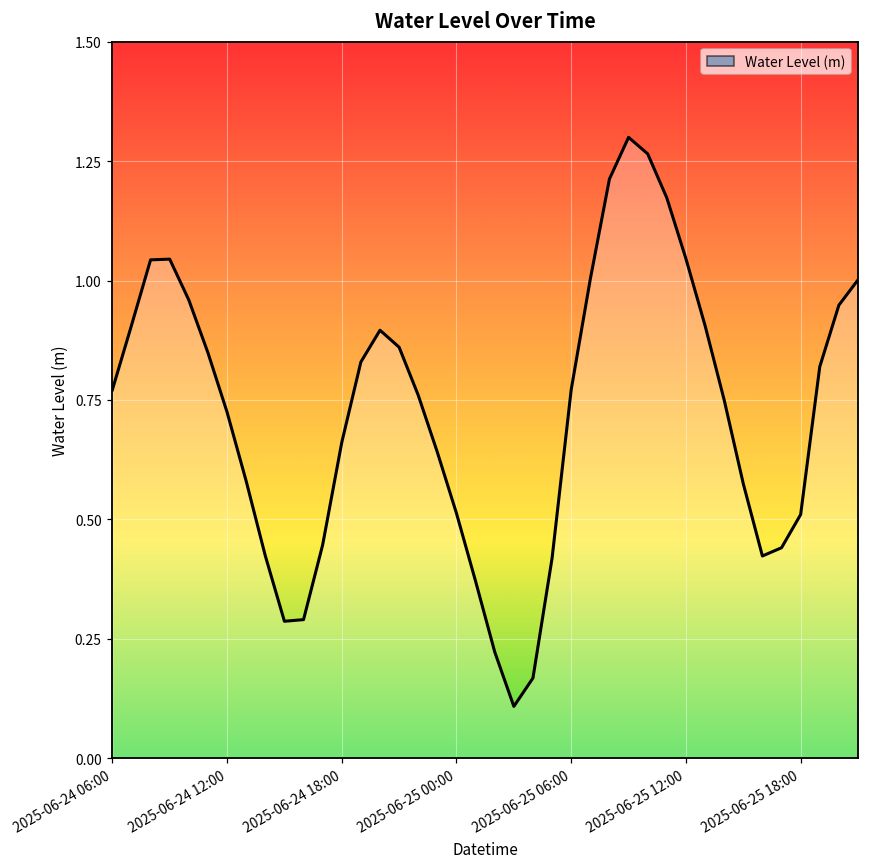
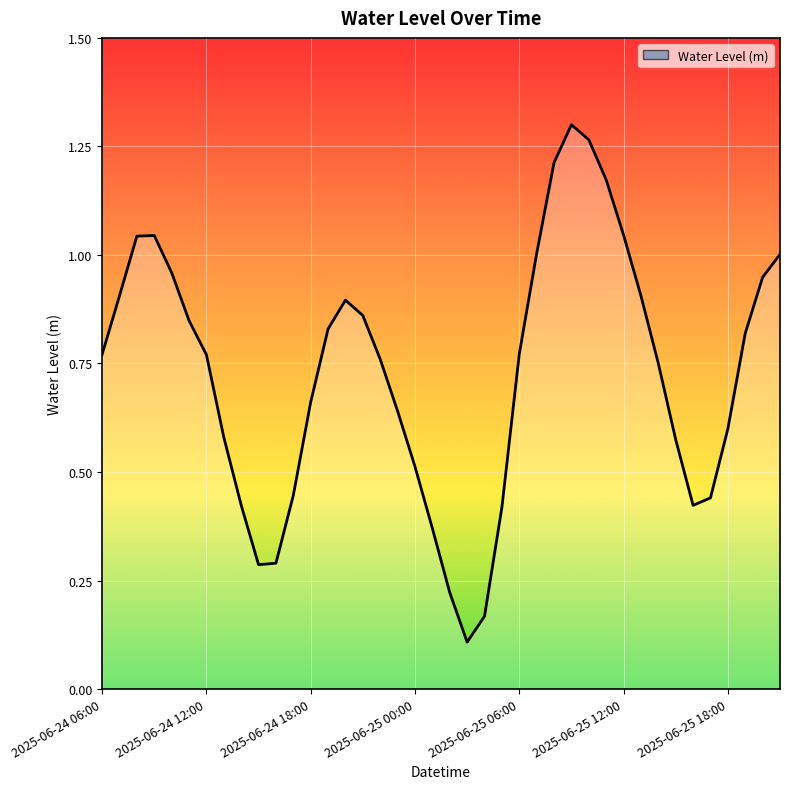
2025-06-24 12:00: 0.72 -> 0.77
2025-06-25 18:00: 0.51 -> 0.60
